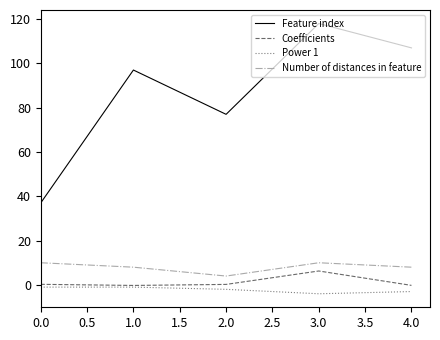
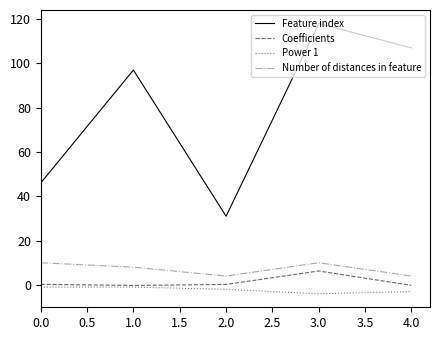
Feature index, 0.0: 37 -> 46
Feature index, 2.0: 77 -> 31
Number of distances in feature, 4.0: 8 -> 4
